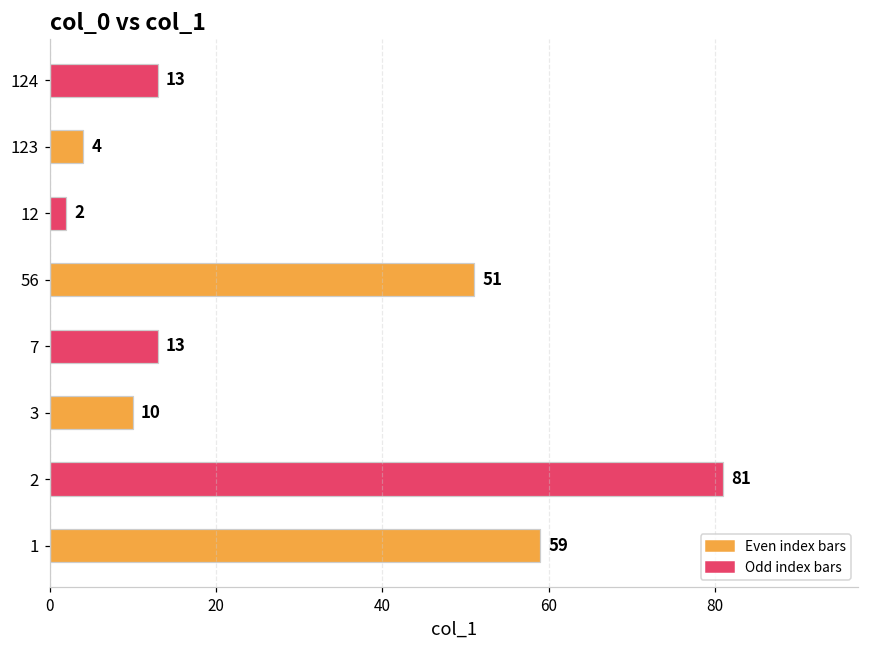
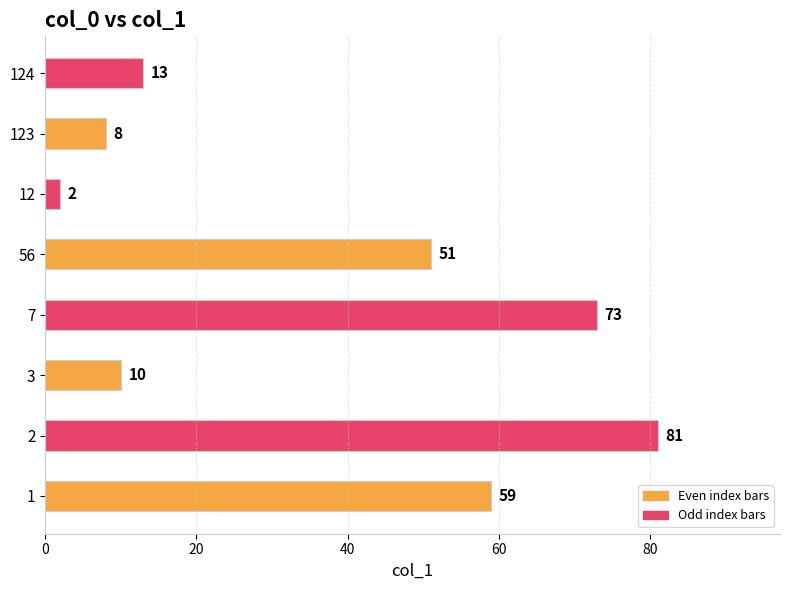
123: 4 -> 8
7: 13 -> 73
